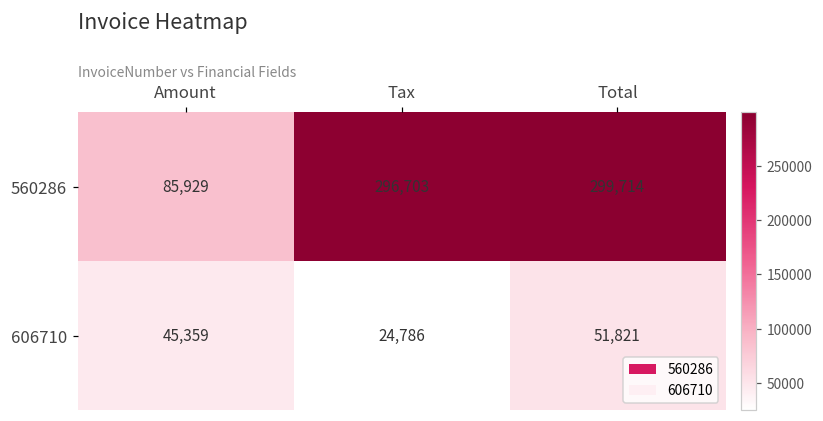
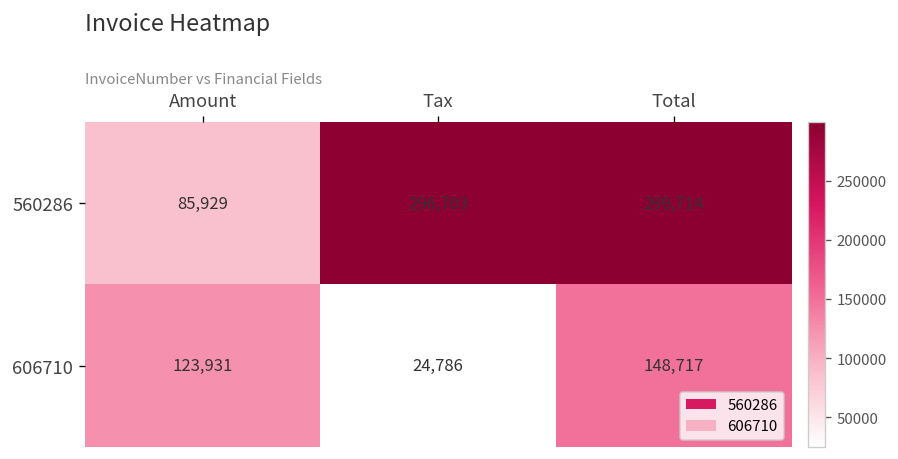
606710, Amount: 45,359 -> 123,931
606710, Total: 51,821 -> 148,717
